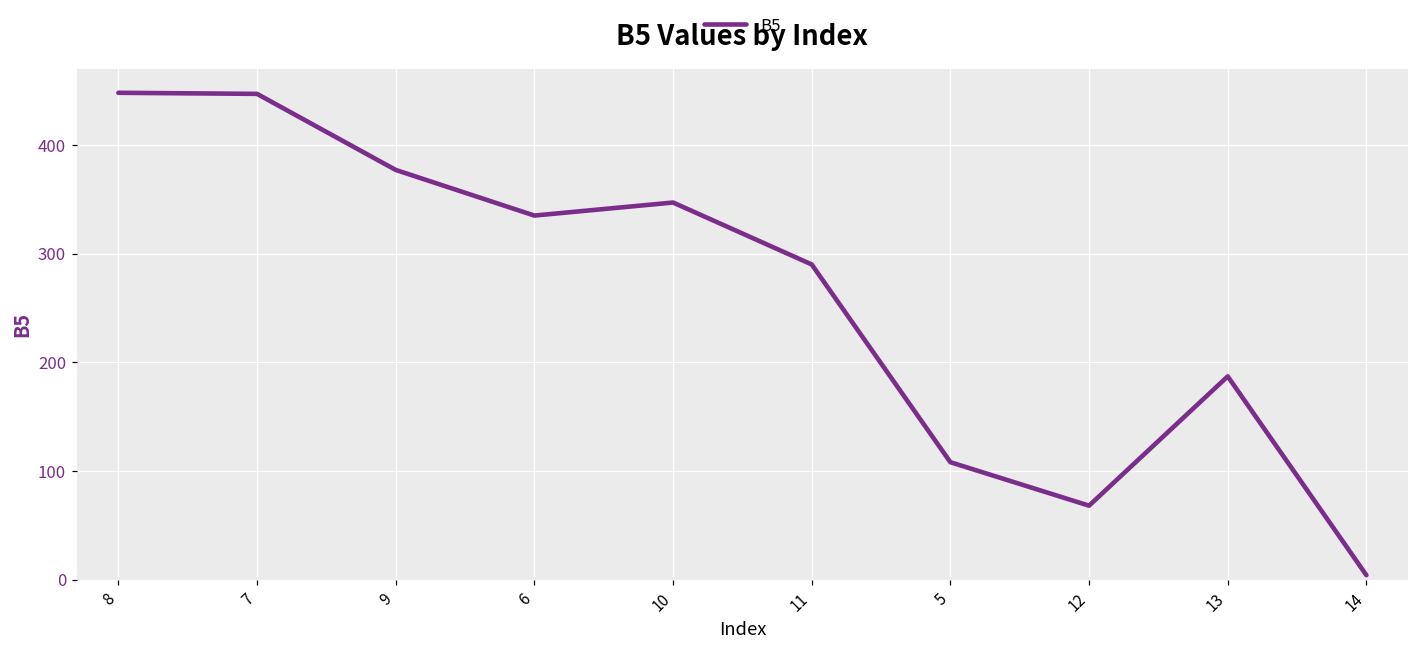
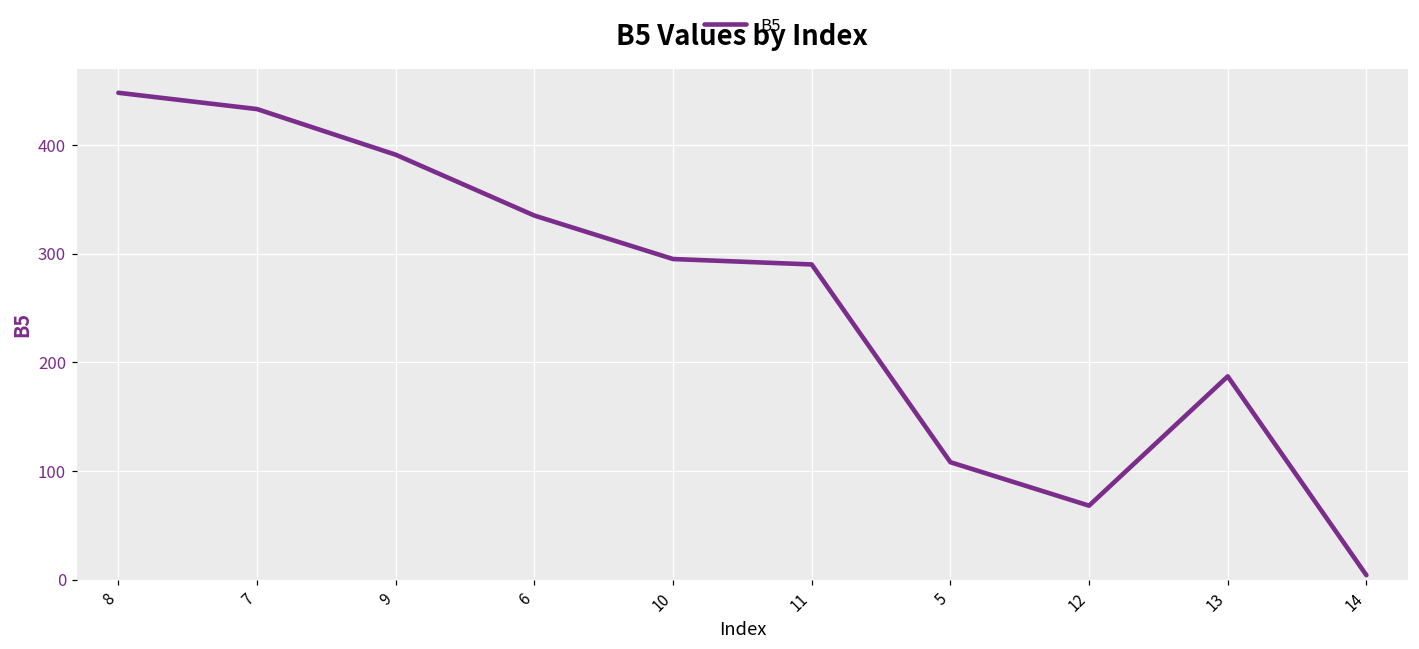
7: 450 -> 430
9: 380 -> 390
10: 350 -> 300
